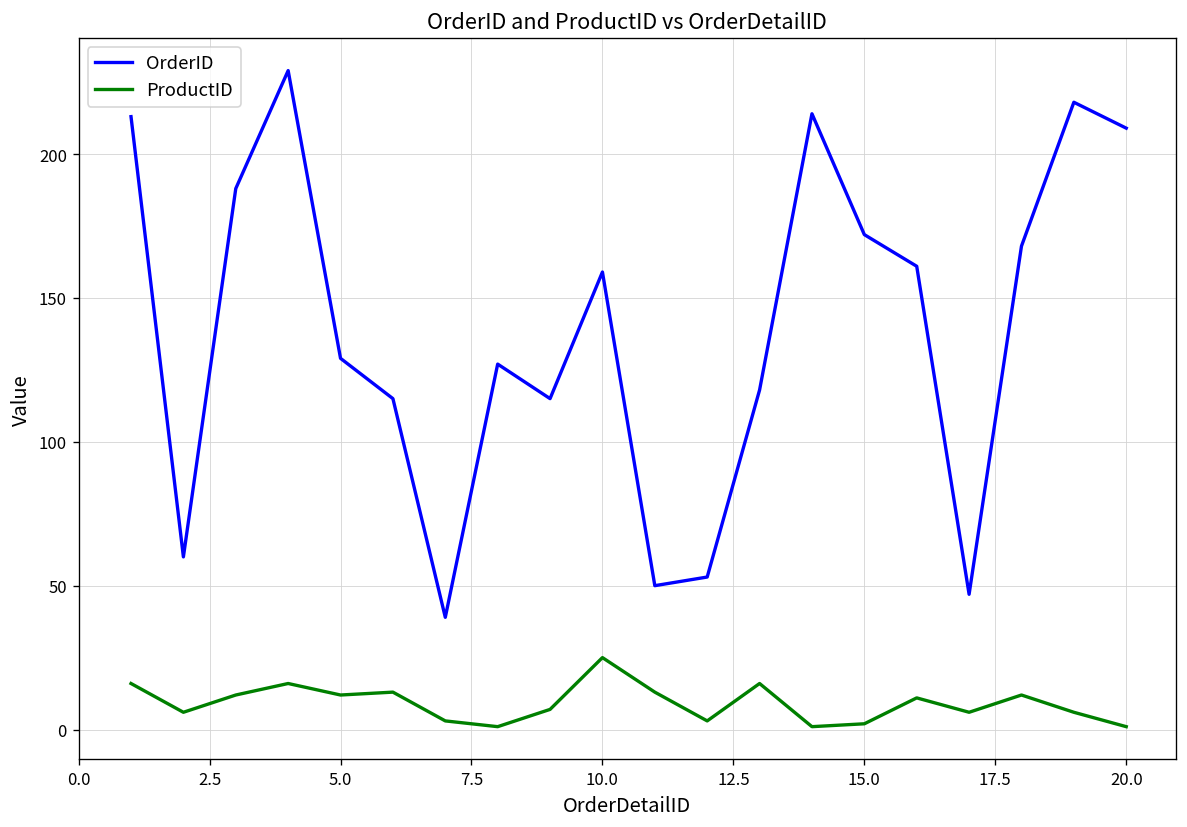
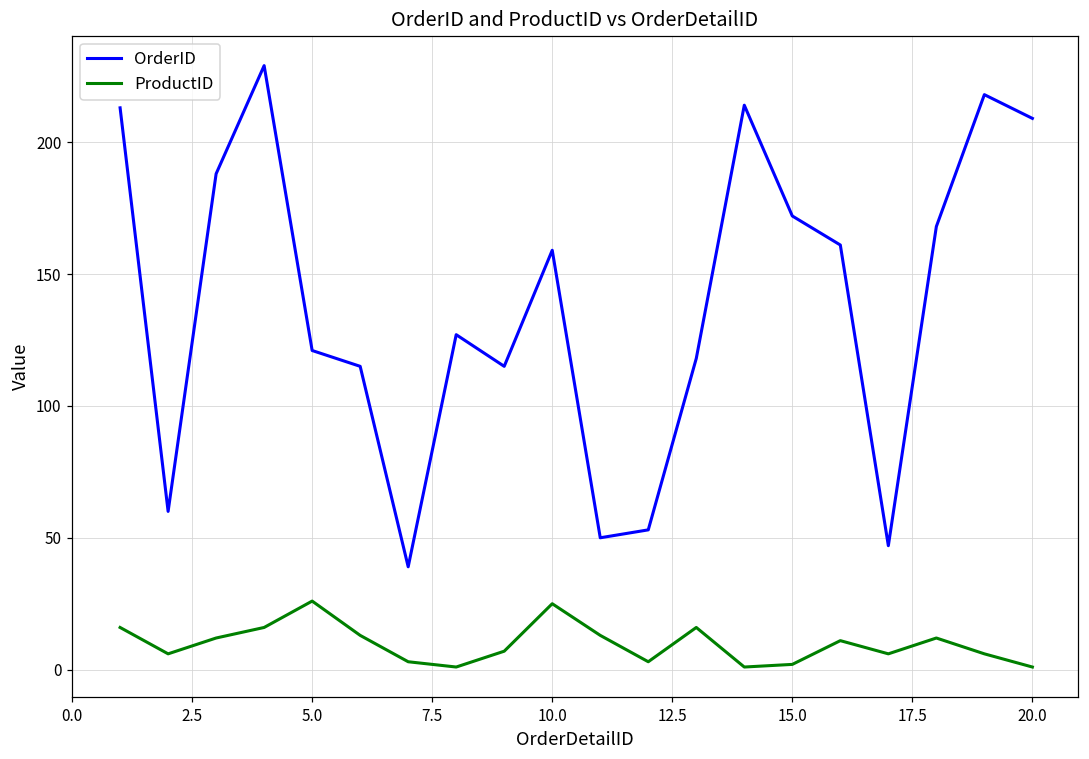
OrderID, 5.0: 129 -> 121
ProductID, 5.0: 12 -> 26
